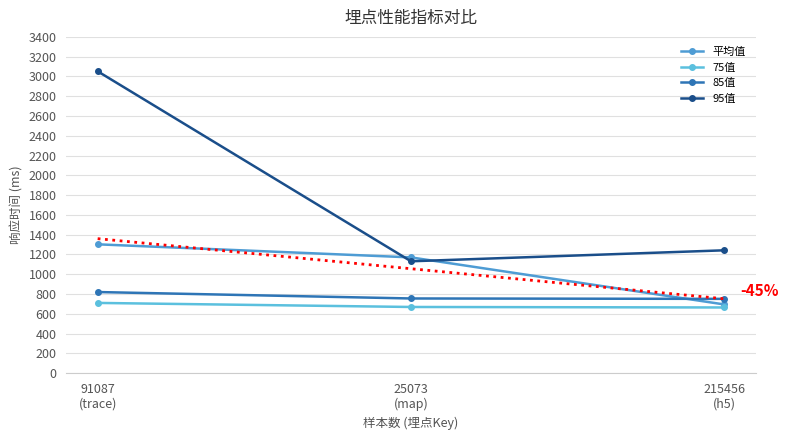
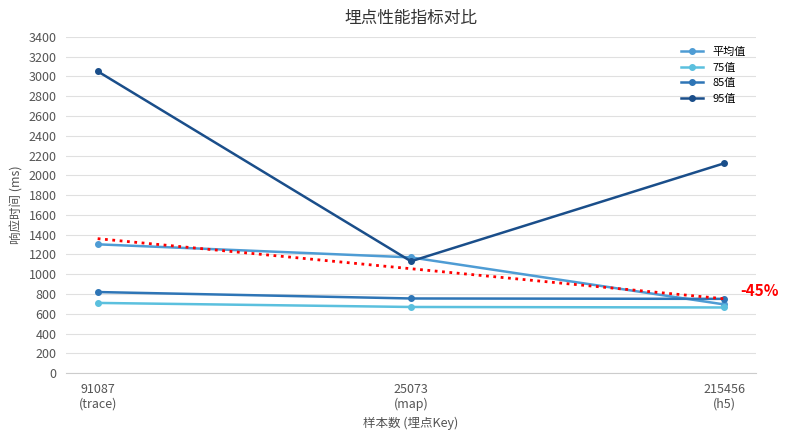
95值, 215456 (h5): 1200 -> 2100
